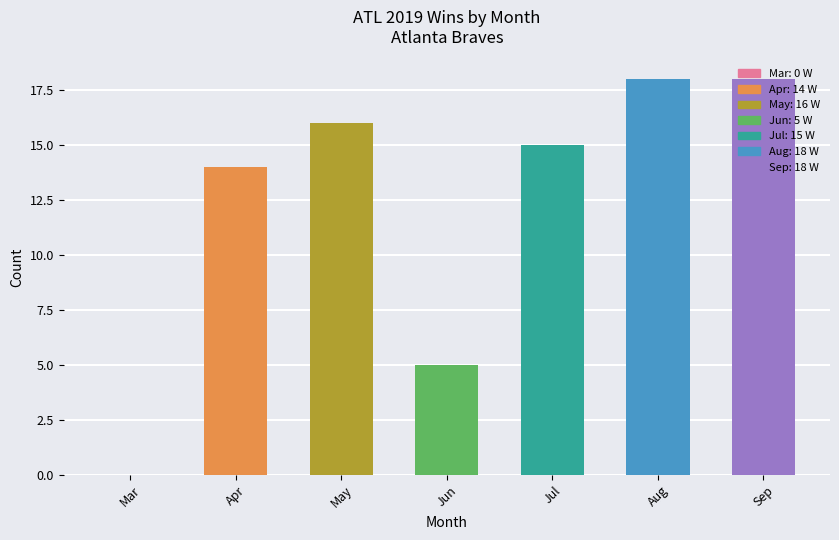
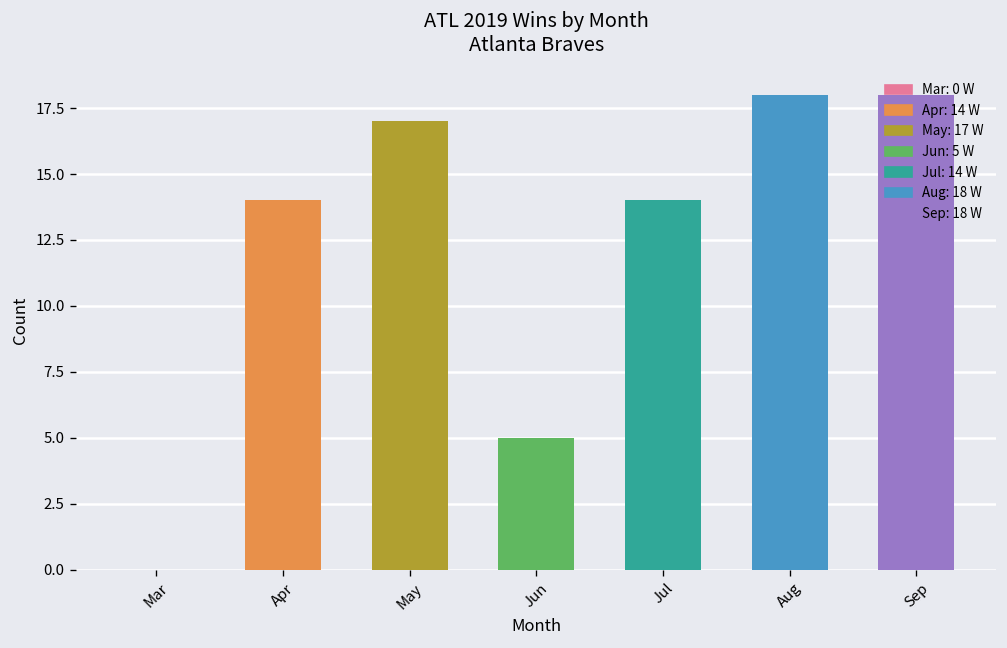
May: 16 -> 17
Jul: 15 -> 14
